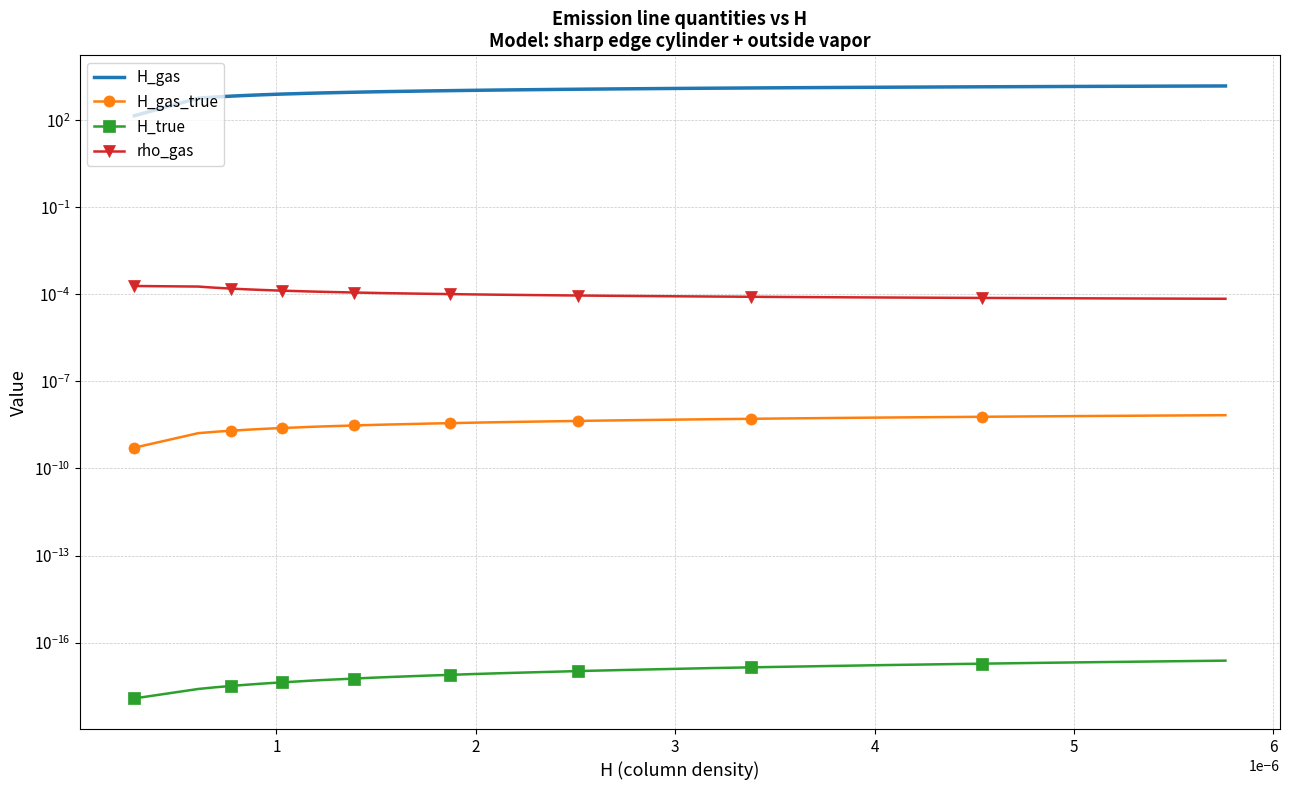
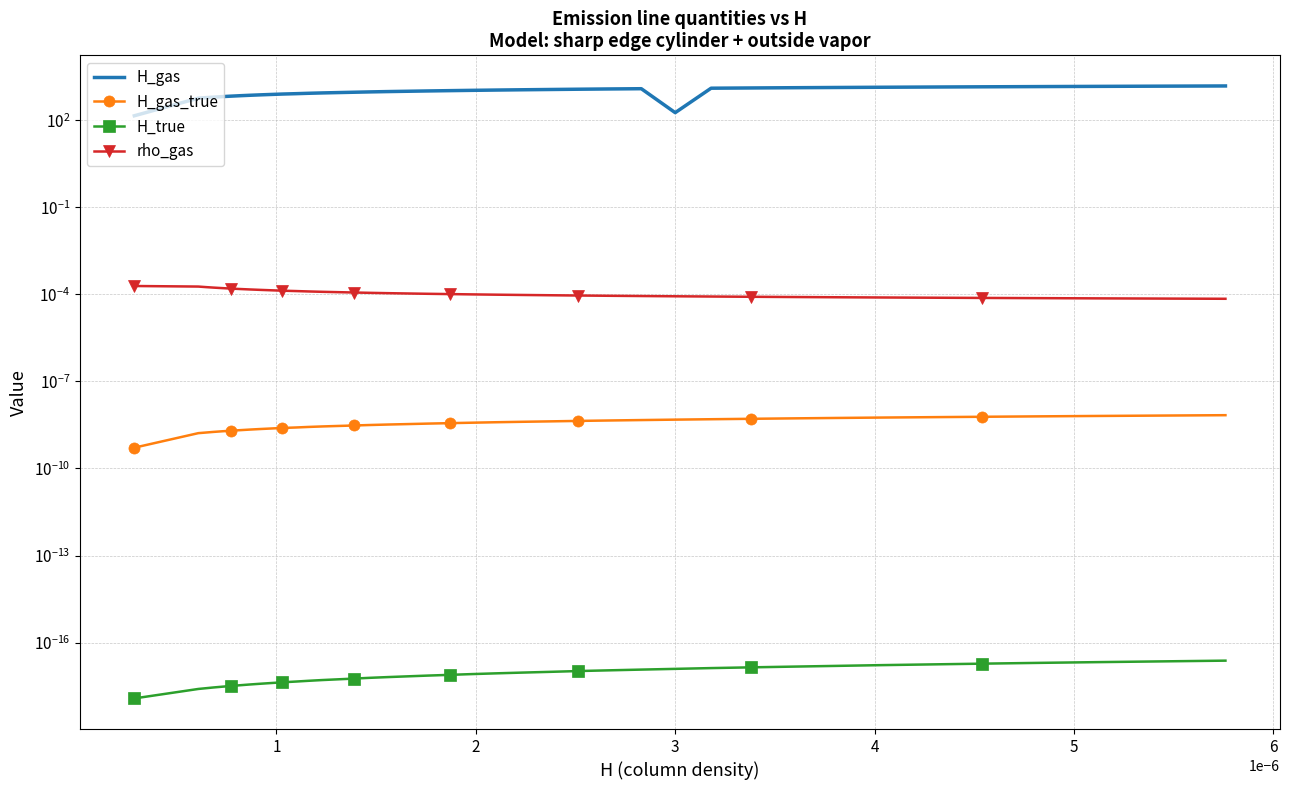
H_gas, 3: 1200 -> 200
